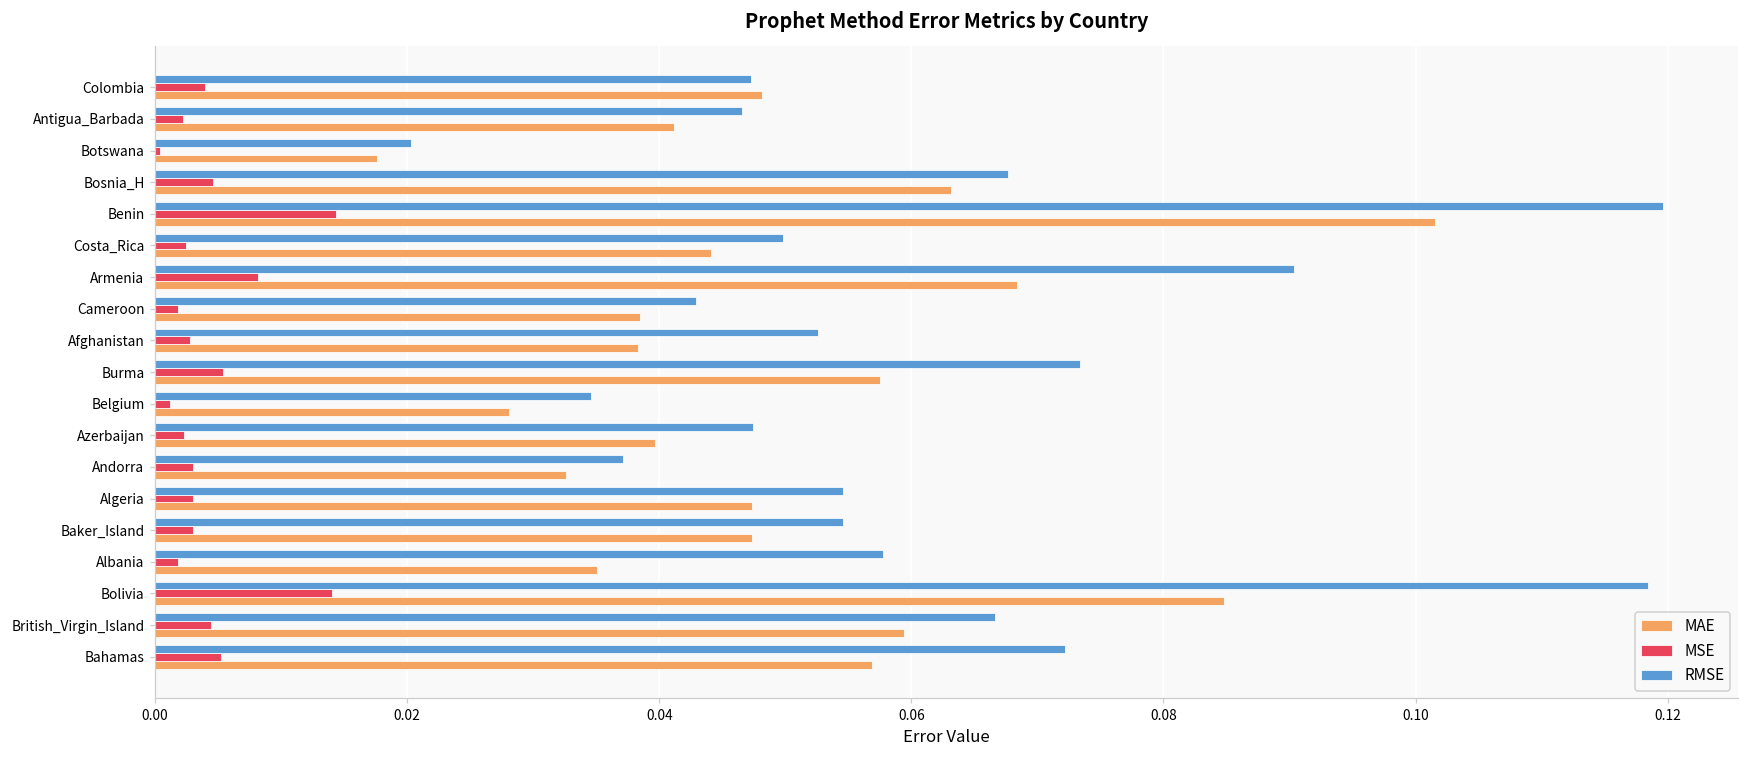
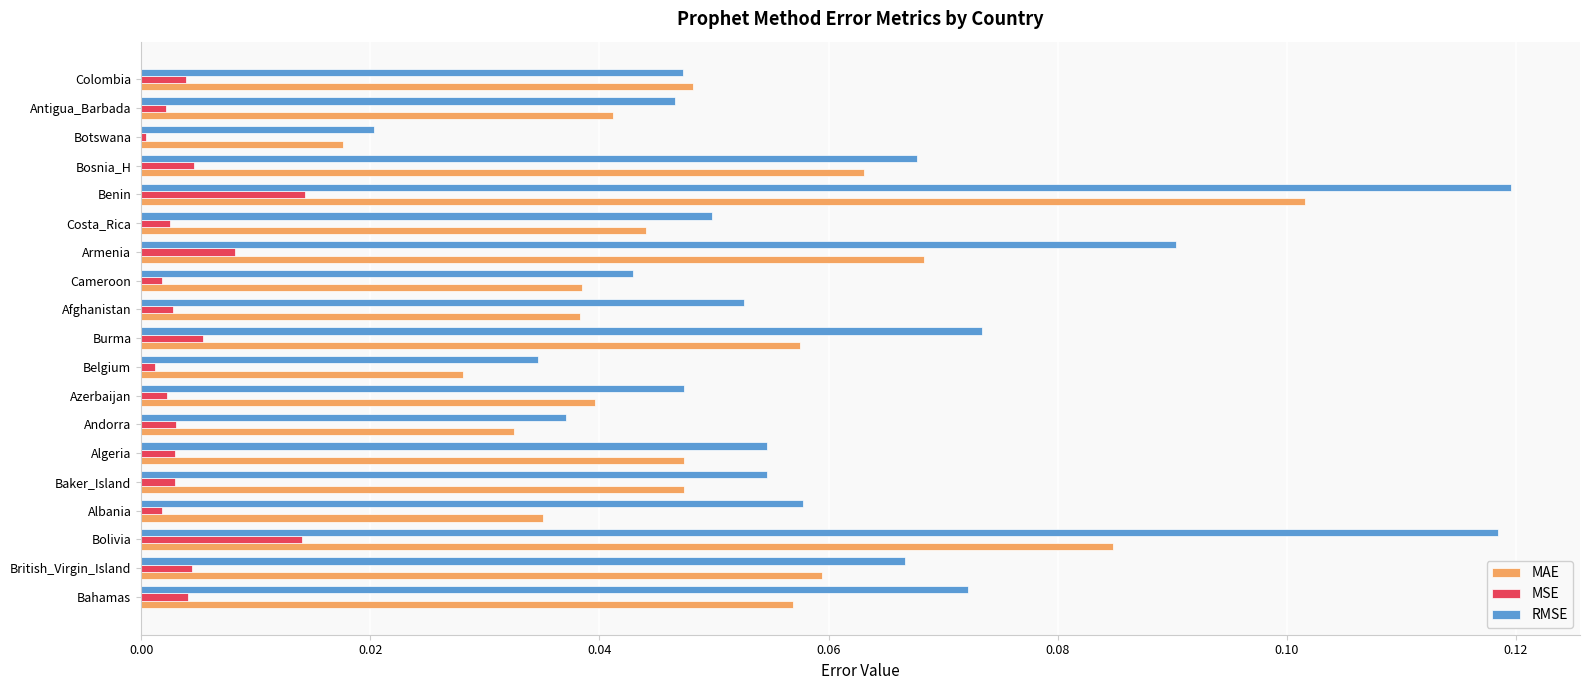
MSE, Bahamas: 0.0052 -> 0.0041
